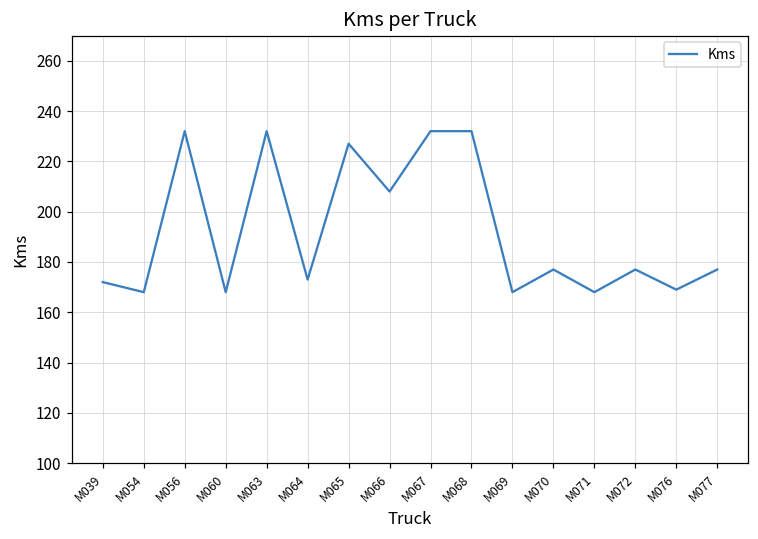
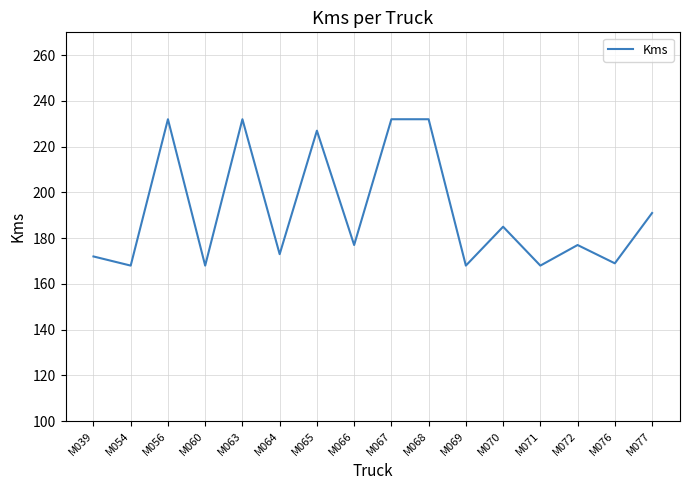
M066: 208 -> 177
M070: 177 -> 185
M077: 177 -> 191
